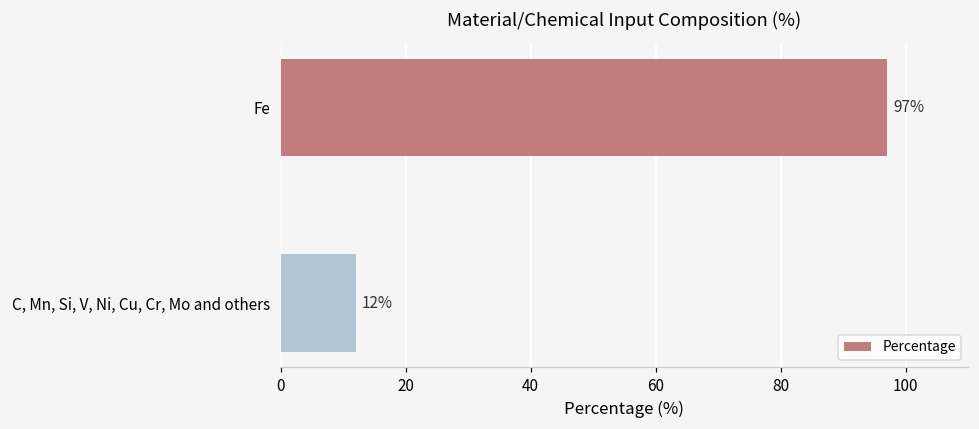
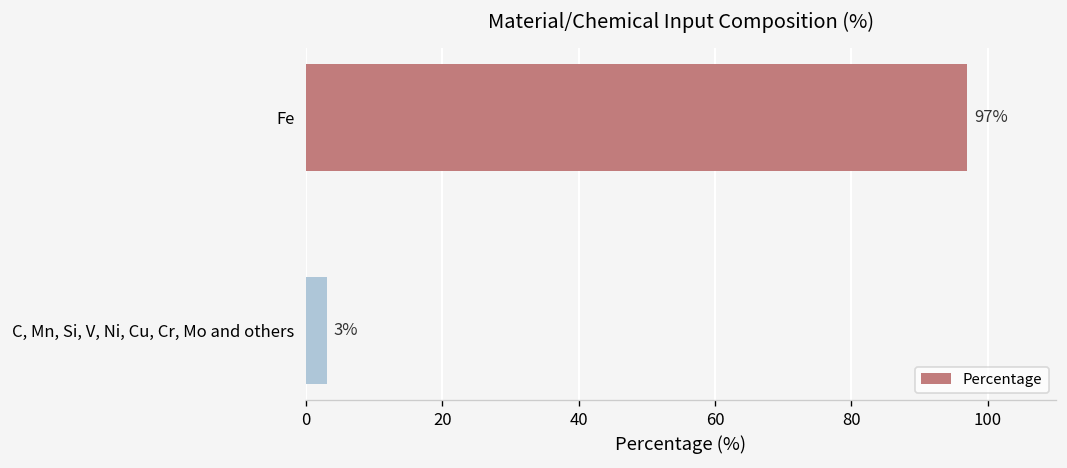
C, Mn, Si, V, Ni, Cu, Cr, Mo and others: 12% -> 3%
